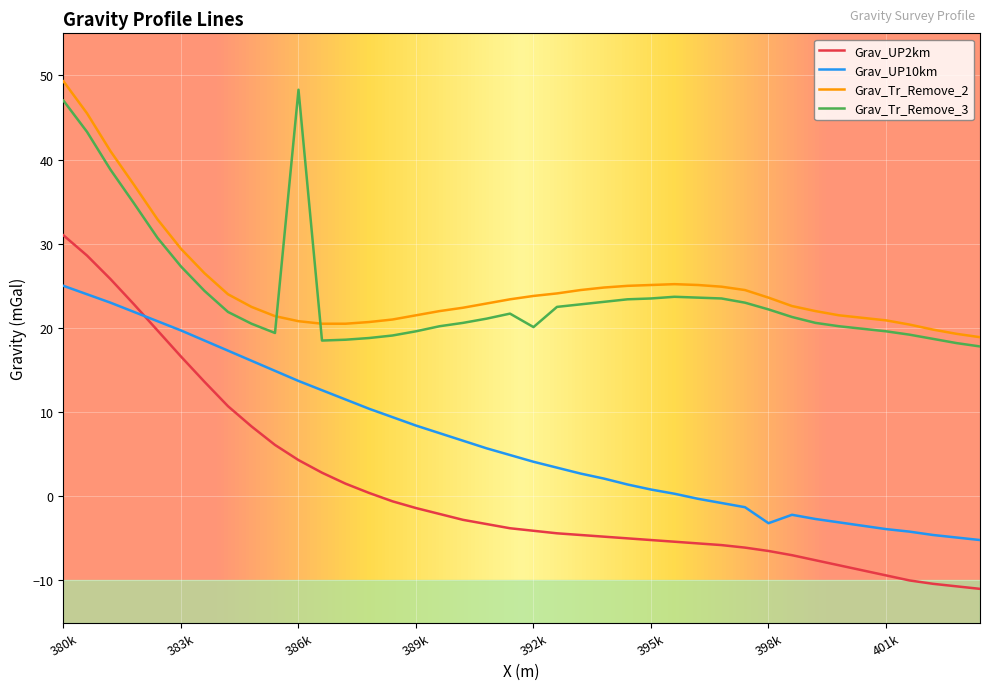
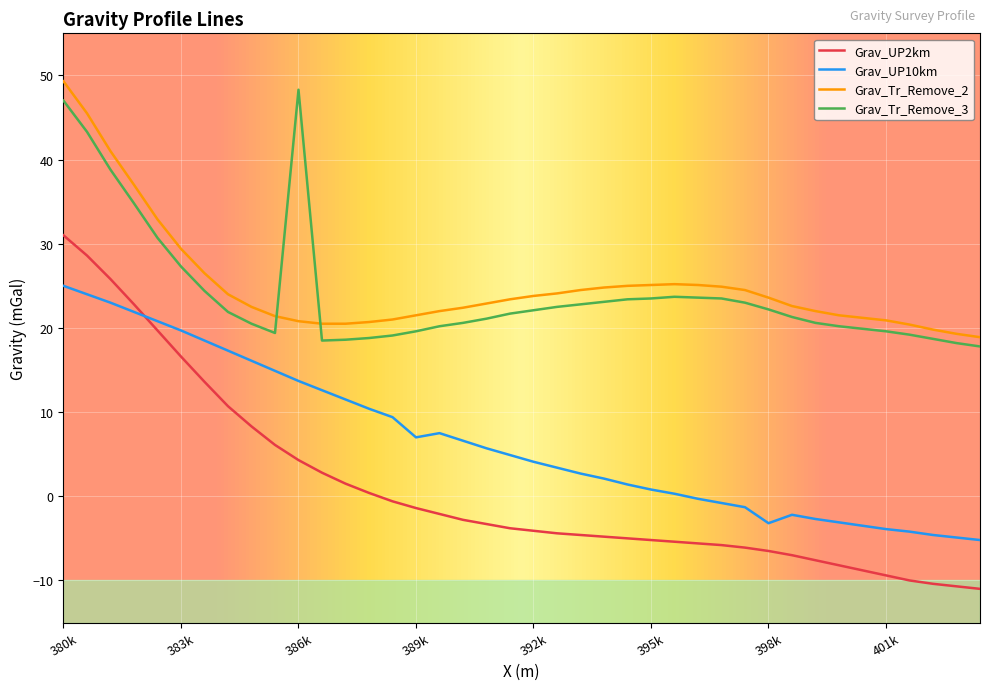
Grav_UP10km, 389k: 8 -> 7
Grav_Tr_Remove_3, 392k: 20 -> 22
